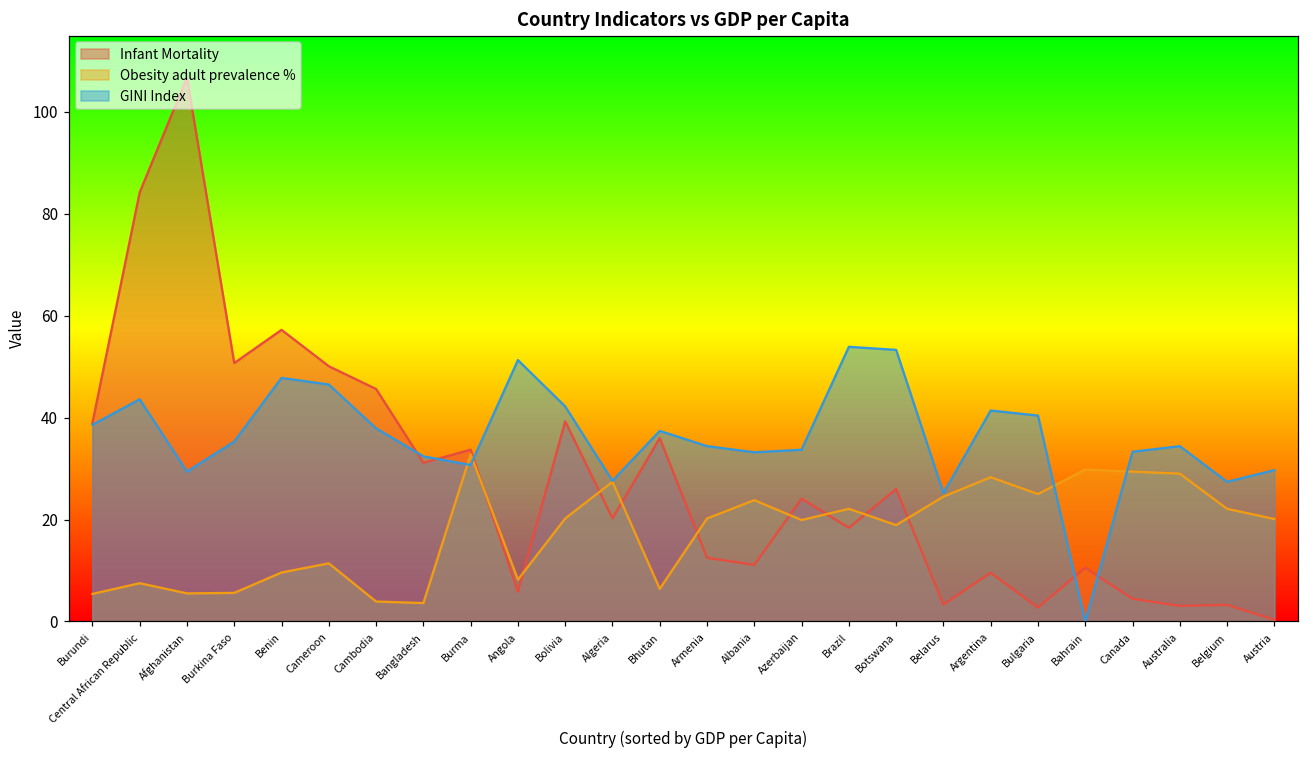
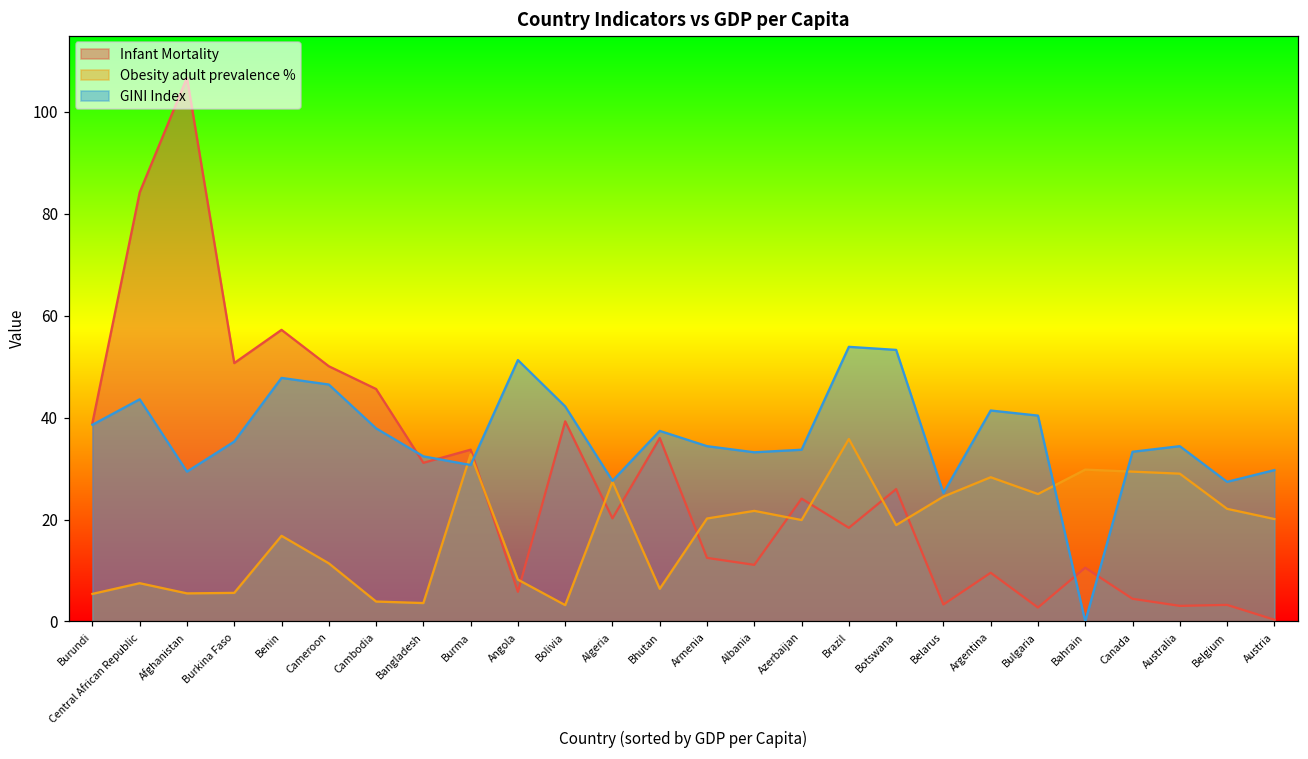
Obesity adult prevalence %, Benin: 10 -> 17
Obesity adult prevalence %, Bolivia: 20 -> 3
Obesity adult prevalence %, Albania: 24 -> 22
Obesity adult prevalence %, Brazil: 22 -> 36
